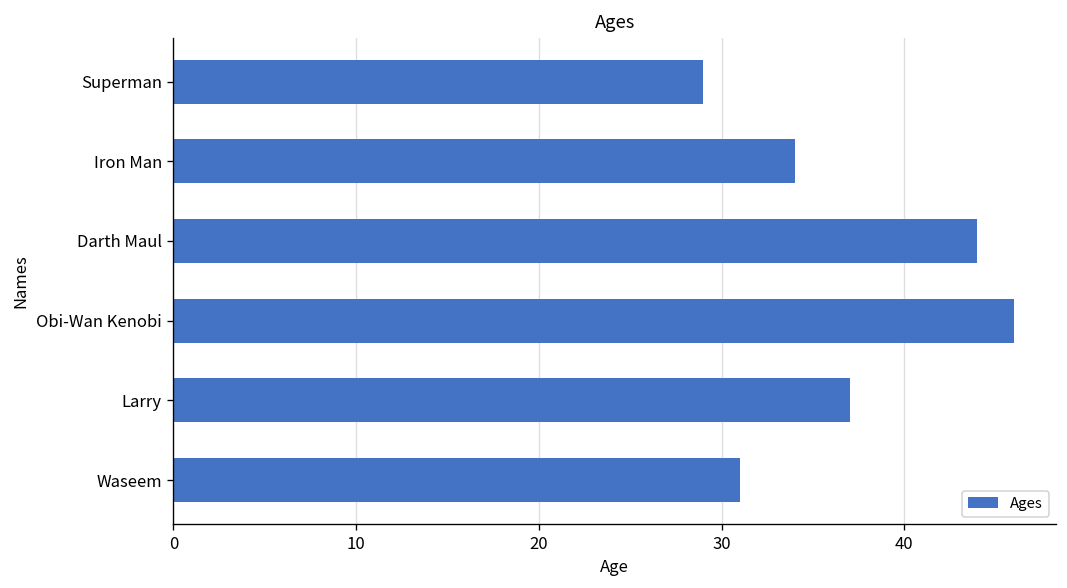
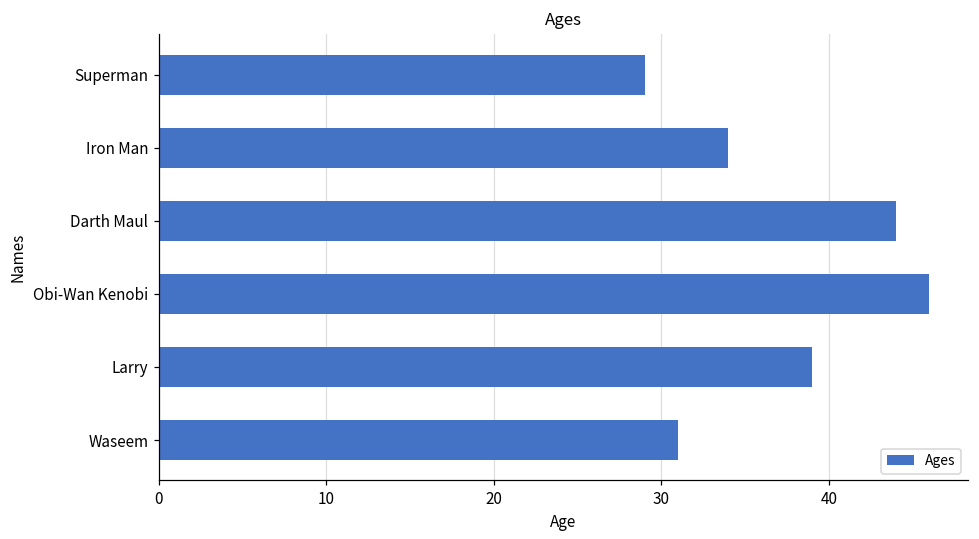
Larry: 37 -> 39
